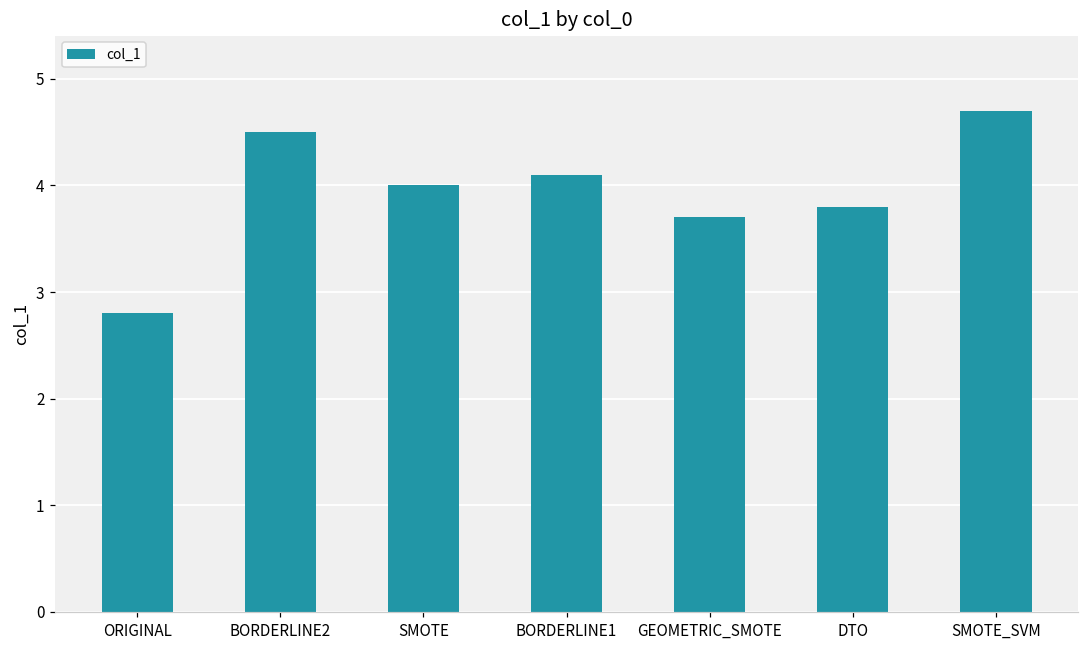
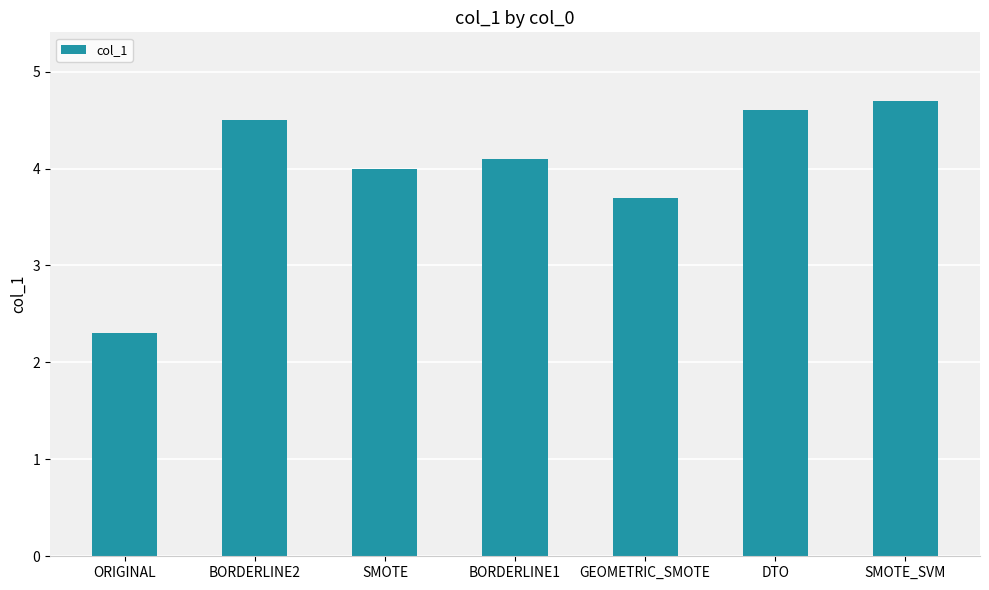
ORIGINAL: 2.8 -> 2.3
DTO: 3.8 -> 4.6
